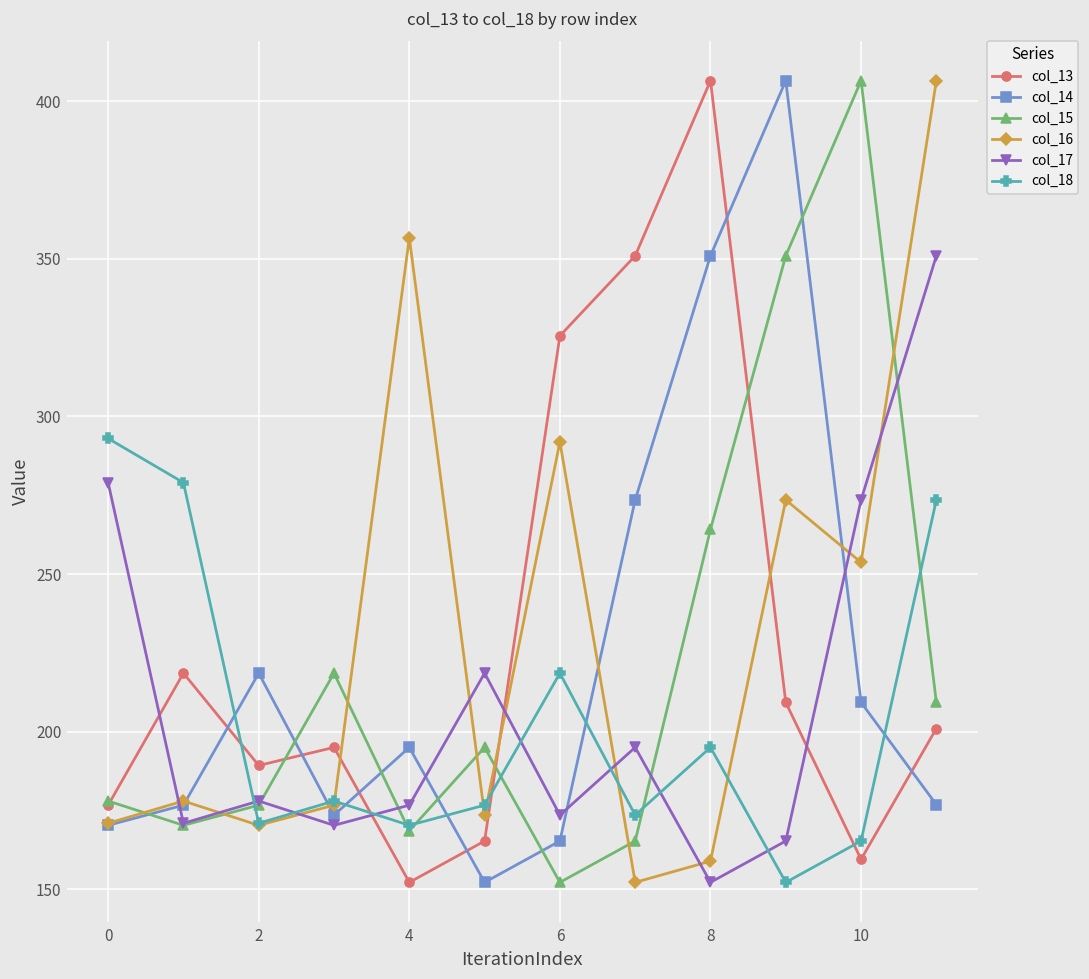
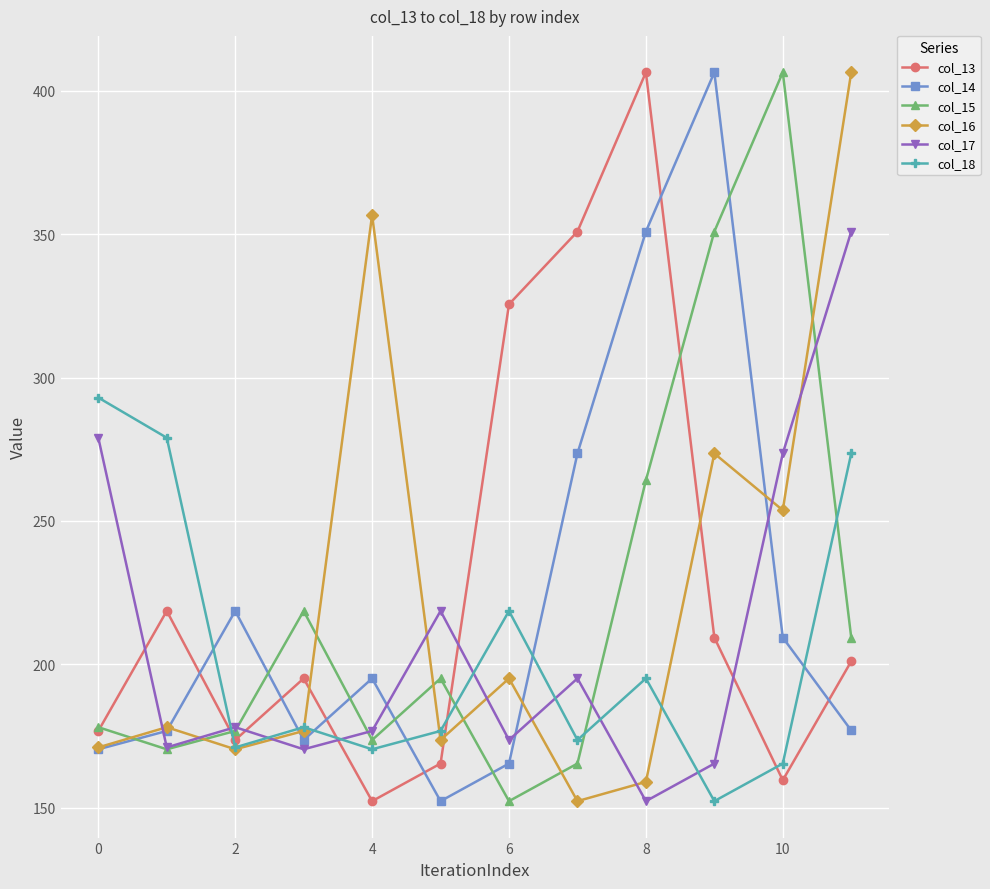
col_13, 2: 189 -> 174
col_15, 4: 169 -> 174
col_16, 6: 292 -> 195
